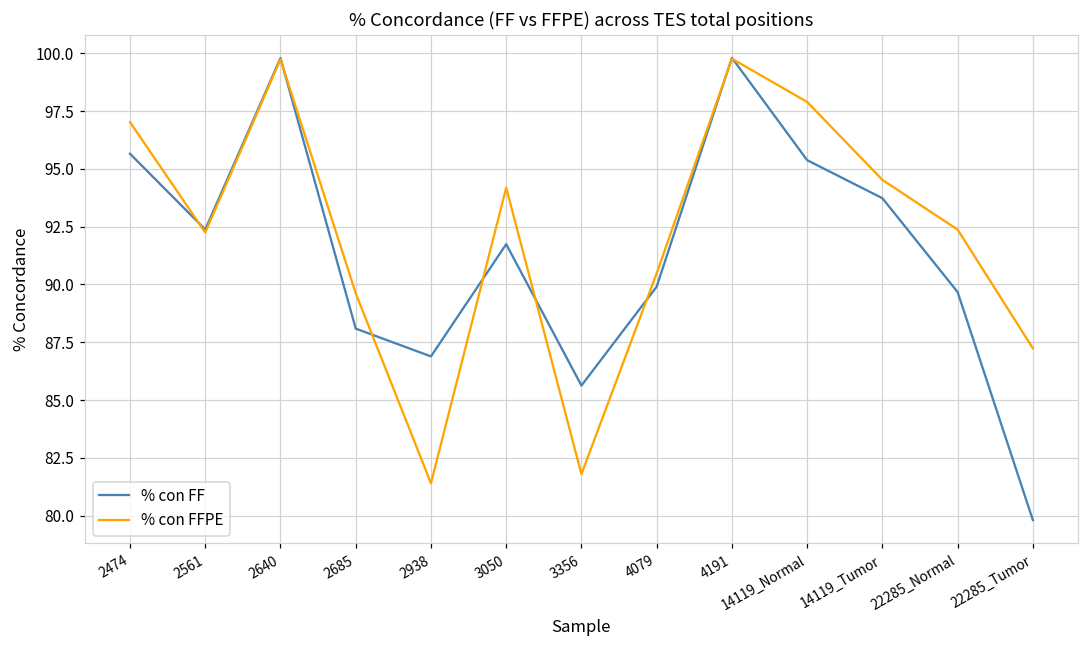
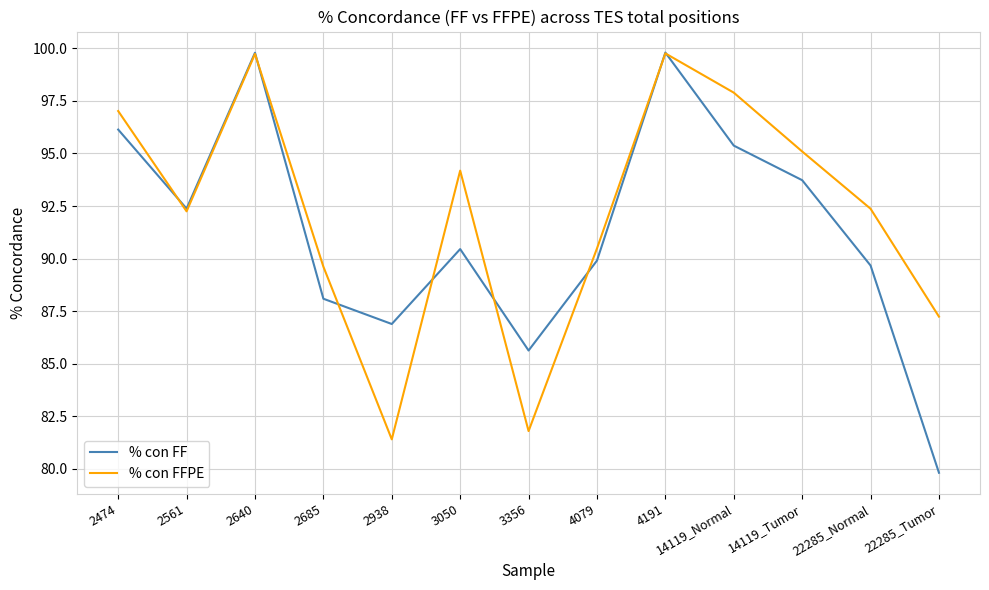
% con FF, 2474: 95.7 -> 96.1
% con FF, 3050: 91.7 -> 90.5
% con FFPE, 14119_Tumor: 94.5 -> 95.1
